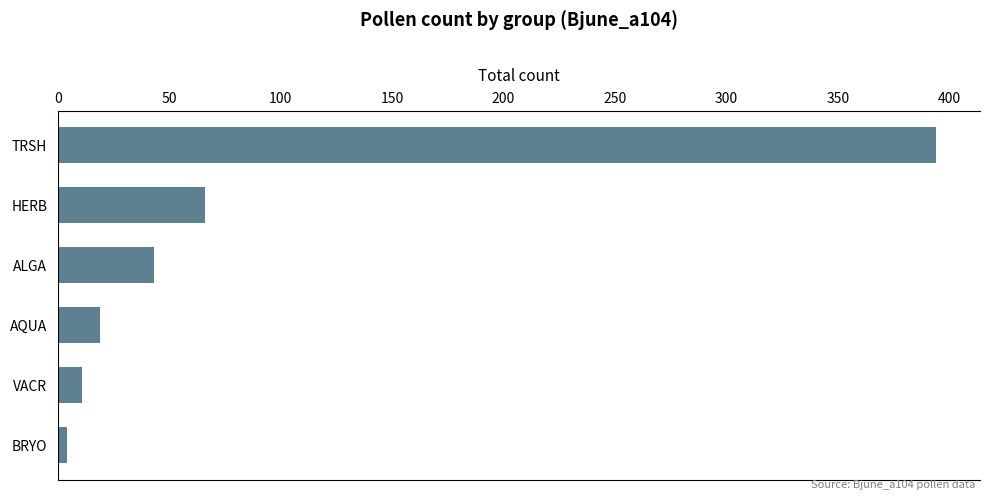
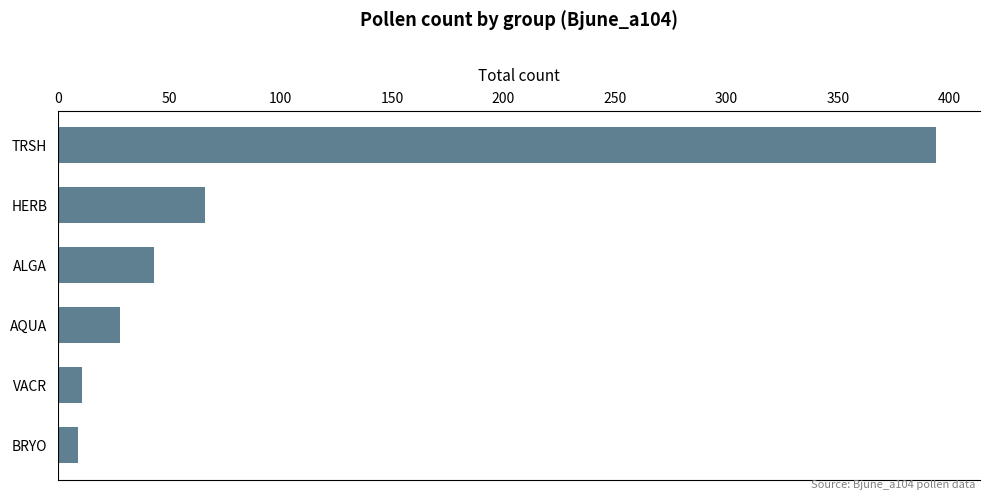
AQUA: 19 -> 28
BRYO: 4 -> 9
